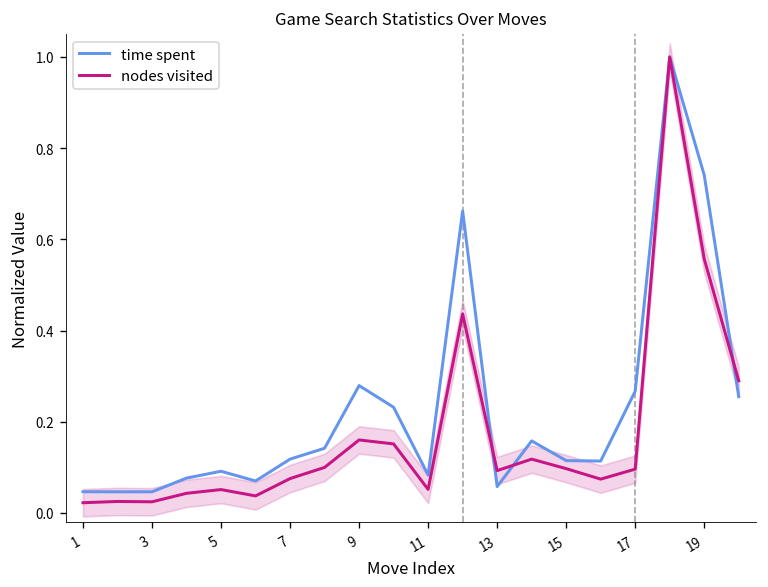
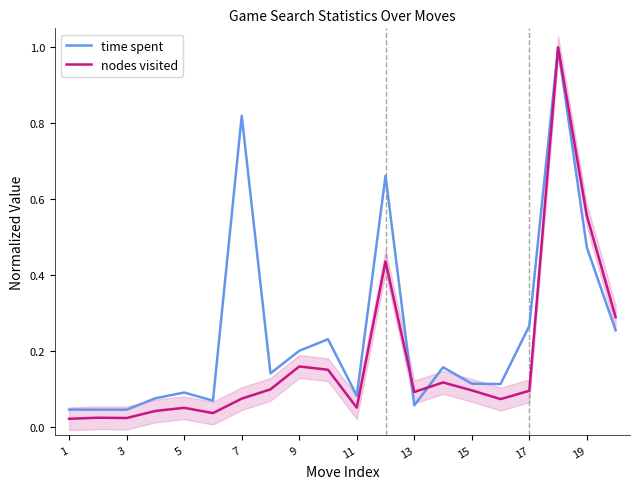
time spent, 7: 0.12 -> 0.82
time spent, 9: 0.28 -> 0.20
time spent, 19: 0.74 -> 0.47
